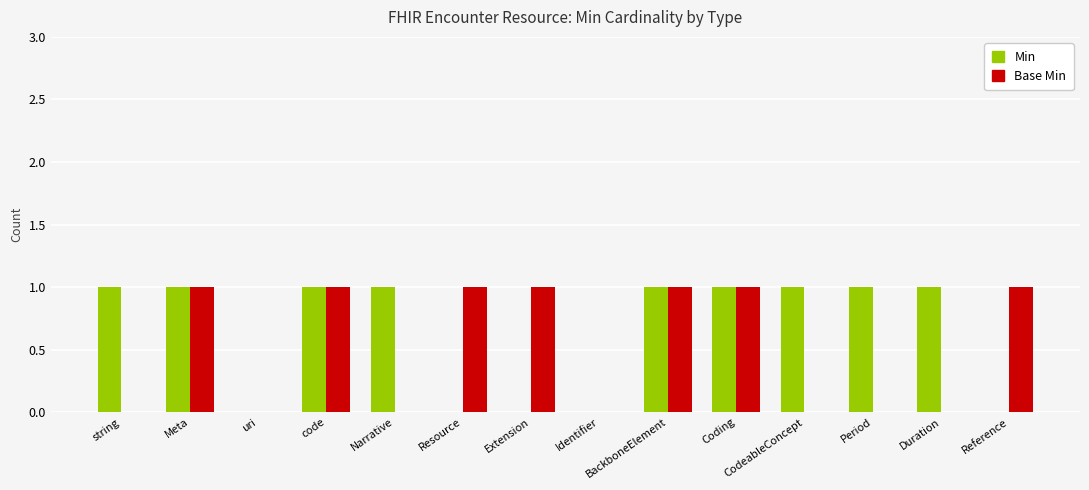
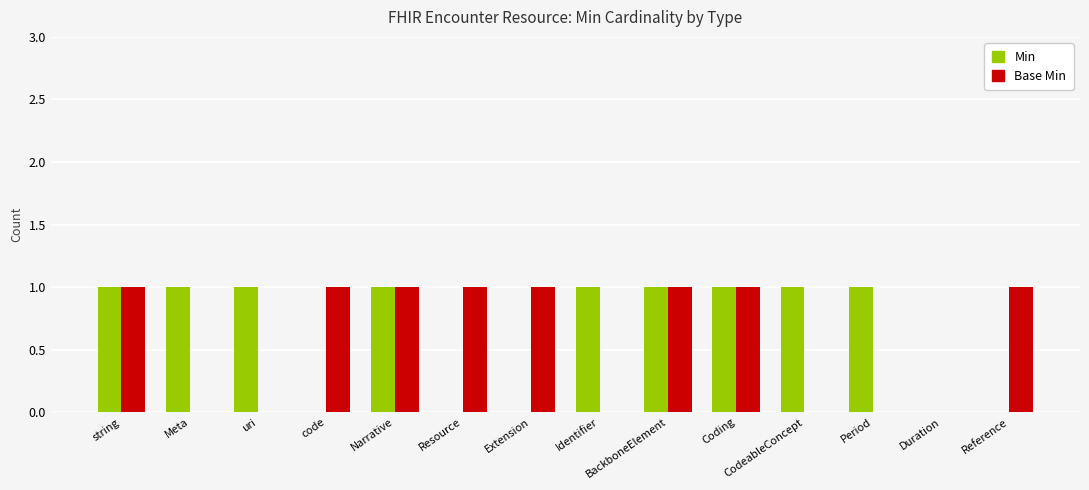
Base Min, string: 0 -> 1
Base Min, Meta: 1 -> 0
Min, uri: 0 -> 1
Min, code: 1 -> 0
Base Min, Narrative: 0 -> 1
Min, Identifier: 0 -> 1
Min, Duration: 1 -> 0
